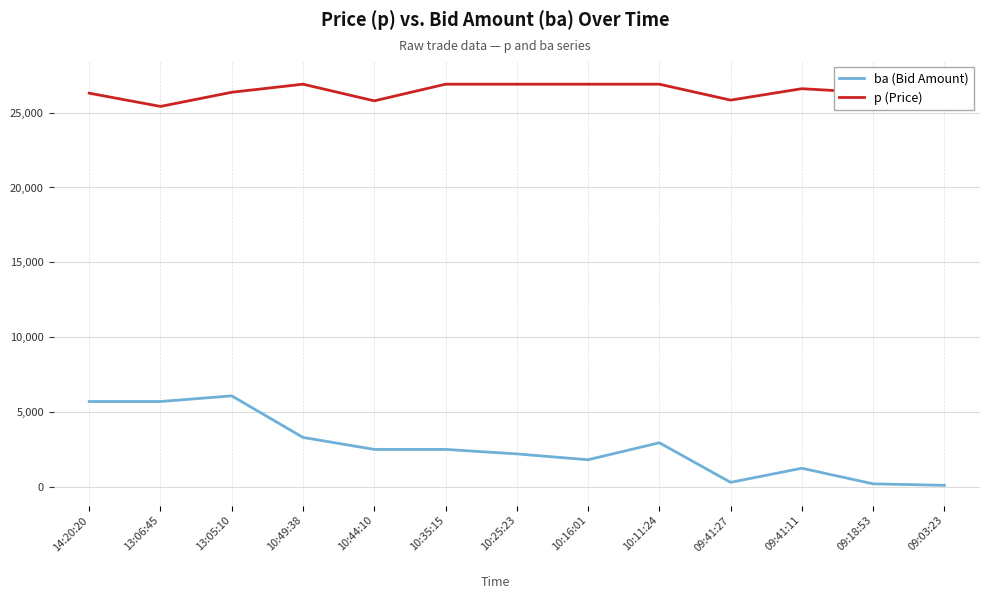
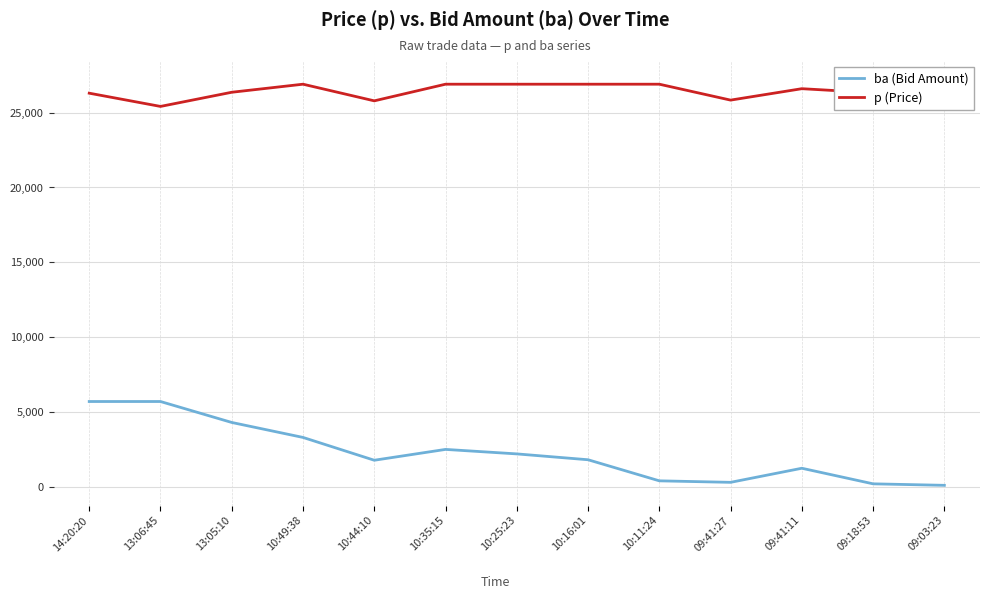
ba (Bid Amount), 13:05:10: 6,100 -> 4,300
ba (Bid Amount), 10:44:10: 2,500 -> 1,800
ba (Bid Amount), 10:11:24: 2,900 -> 400
